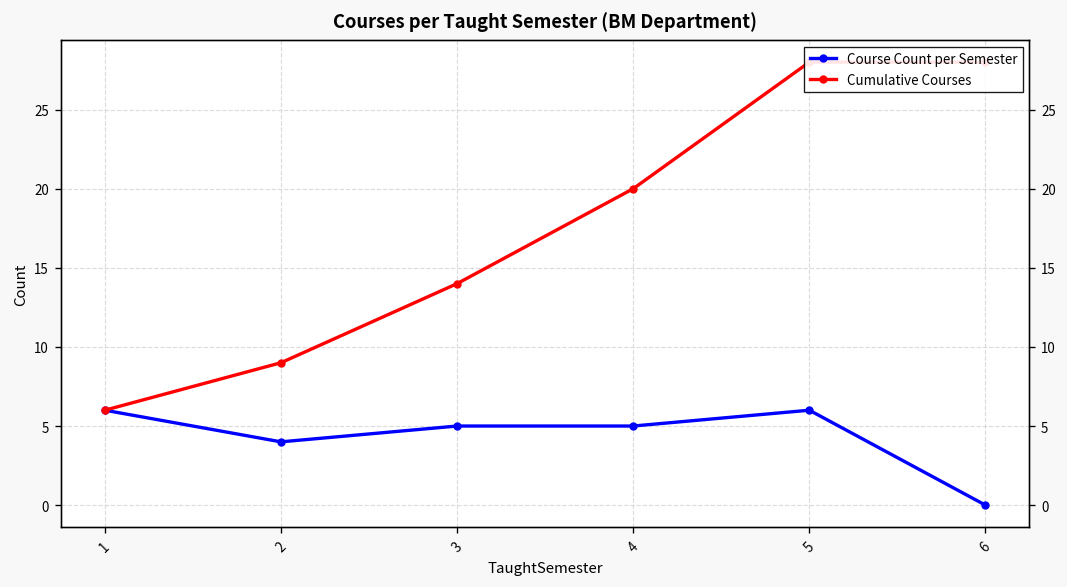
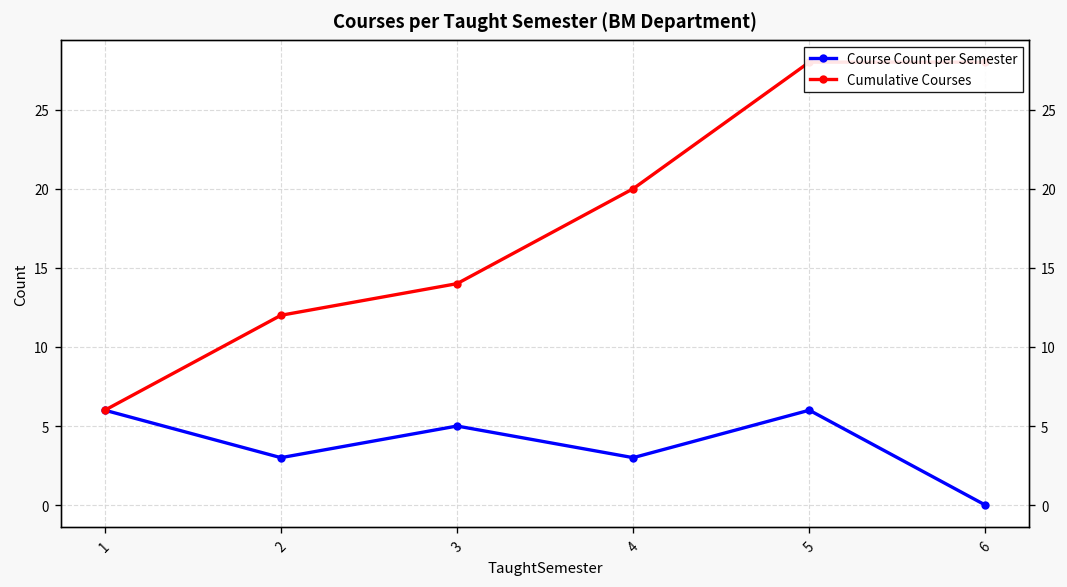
Course Count per Semester, 2: 4 -> 3
Cumulative Courses, 2: 9 -> 12
Course Count per Semester, 4: 5 -> 3
